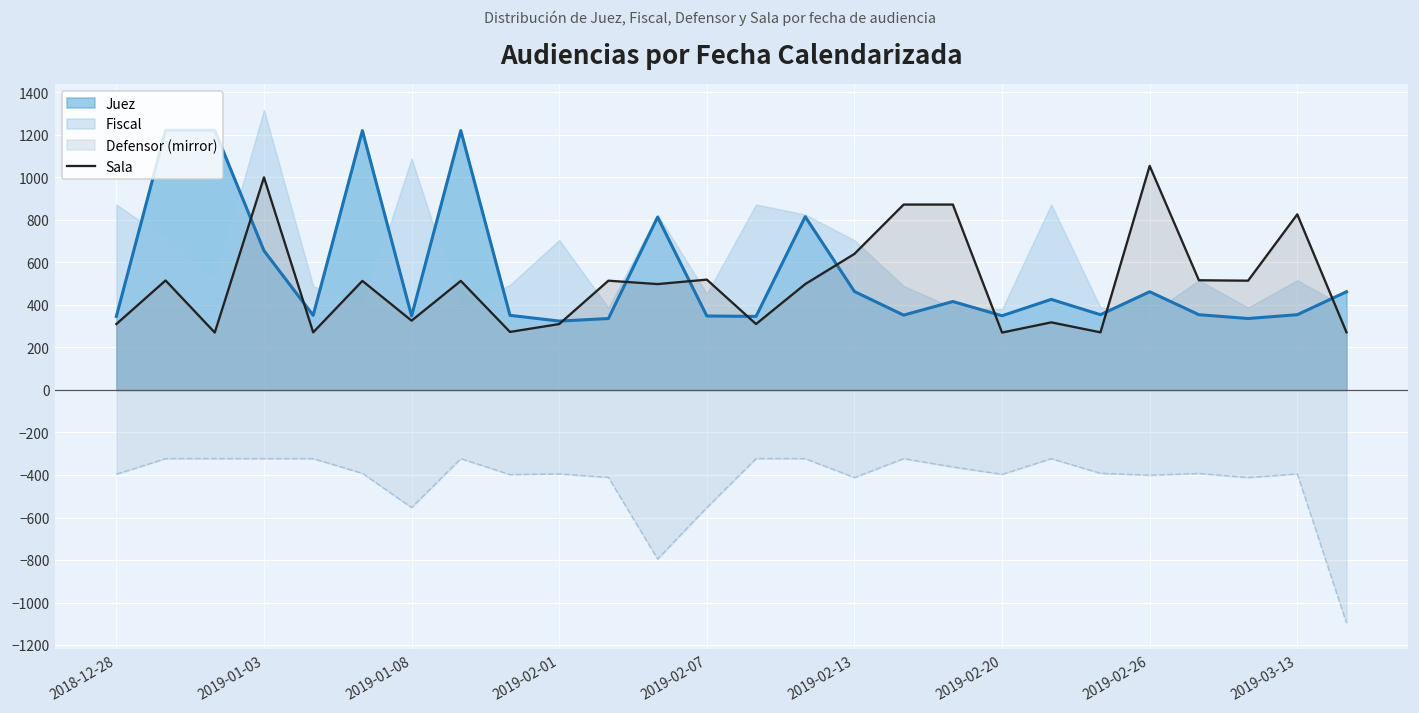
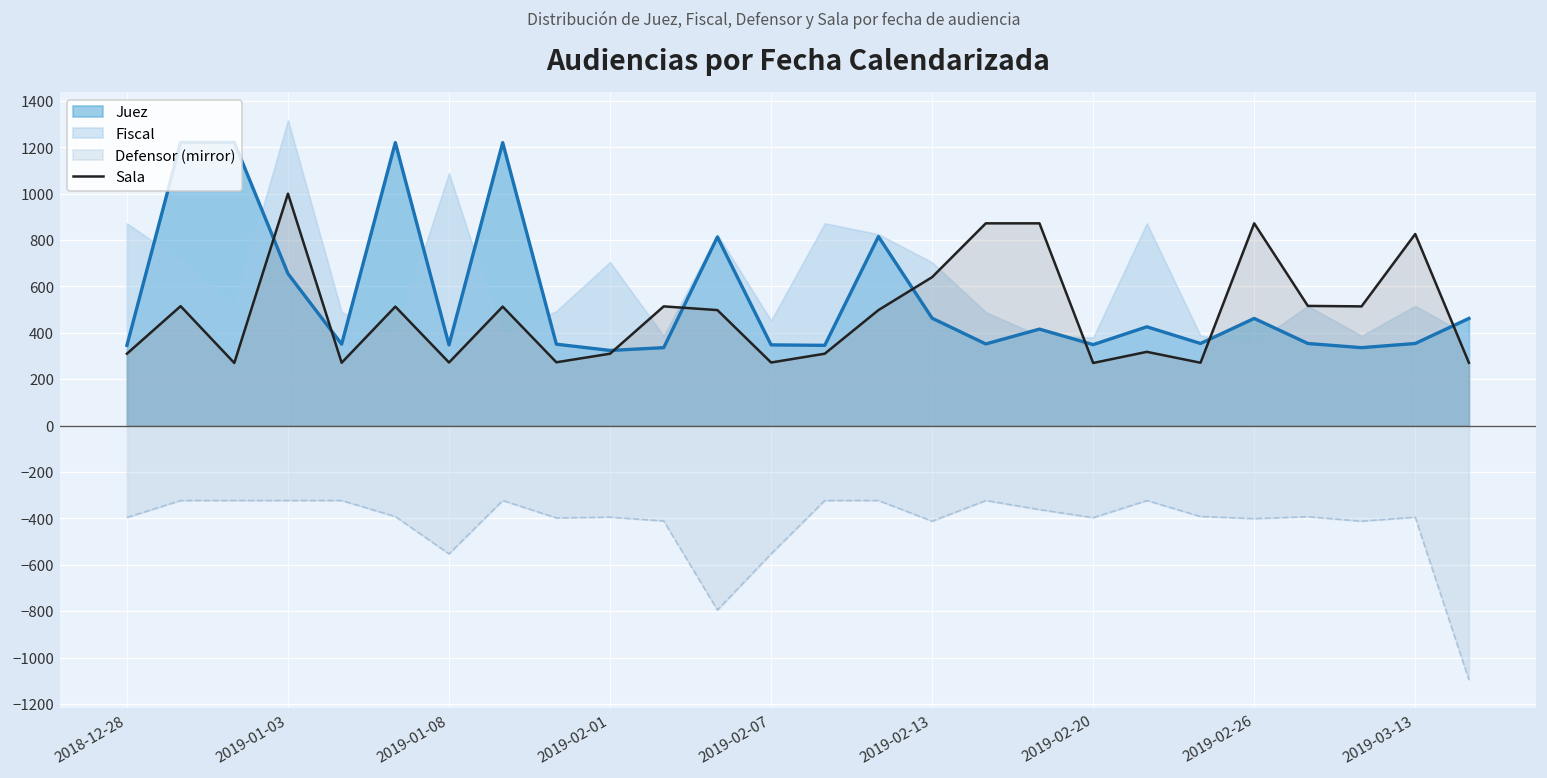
Sala, 2019-01-08: 330 -> 270
Sala, 2019-02-07: 520 -> 270
Sala, 2019-02-26: 1050 -> 870
